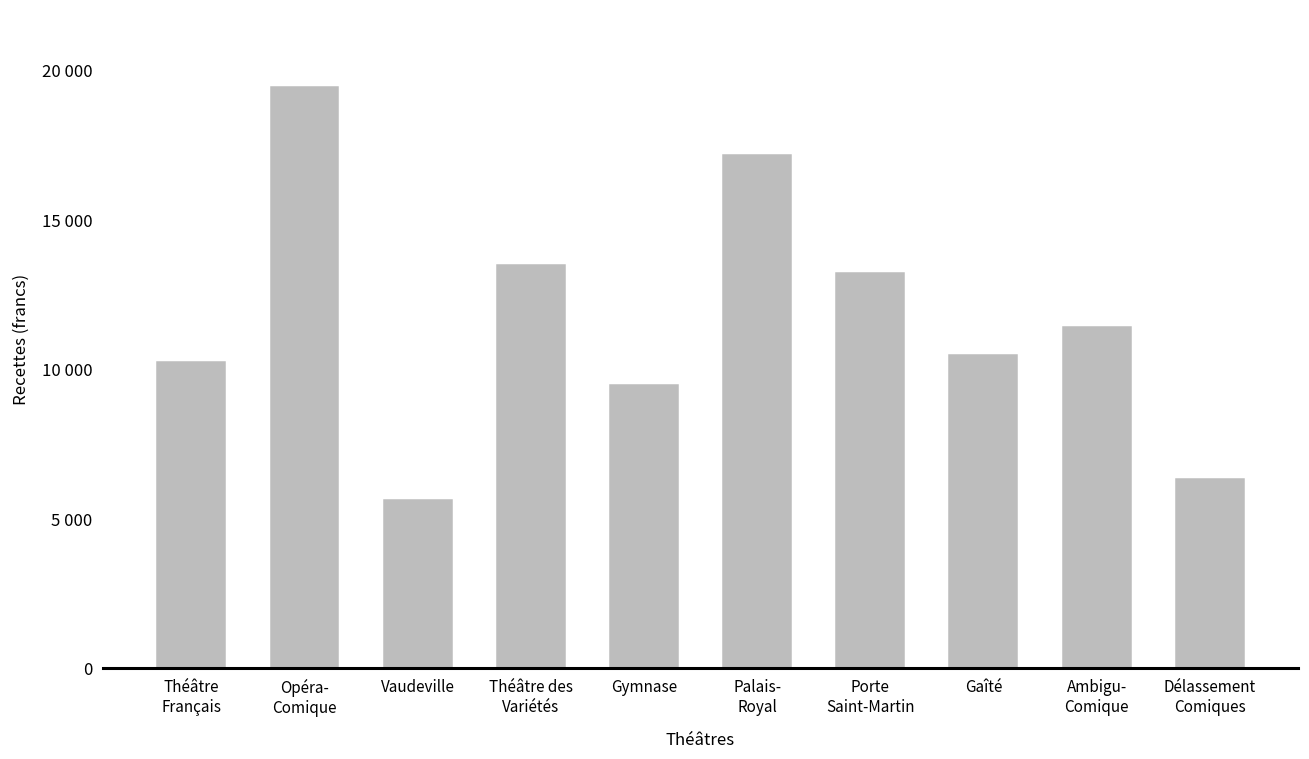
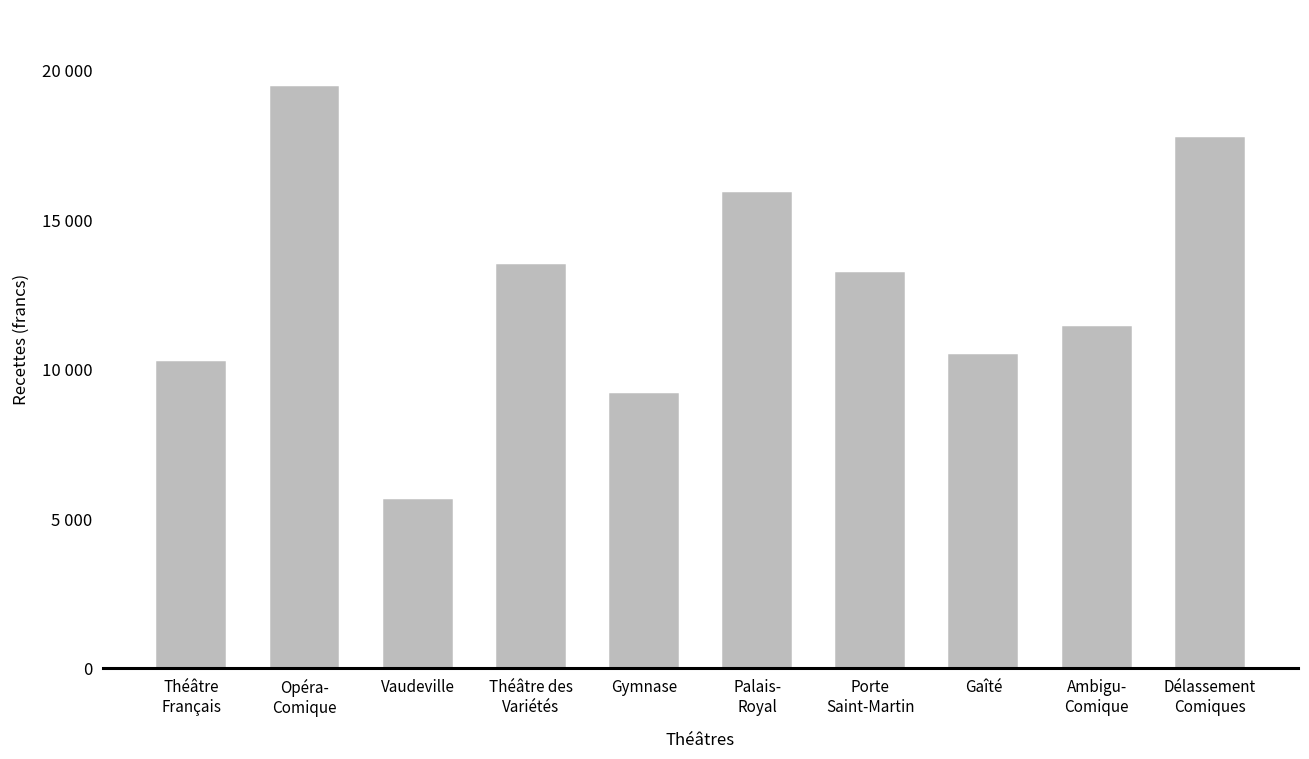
Gymnase: 9500 -> 9200
Palais- Royal: 17200 -> 15900
Délassement Comiques: 6300 -> 17700
